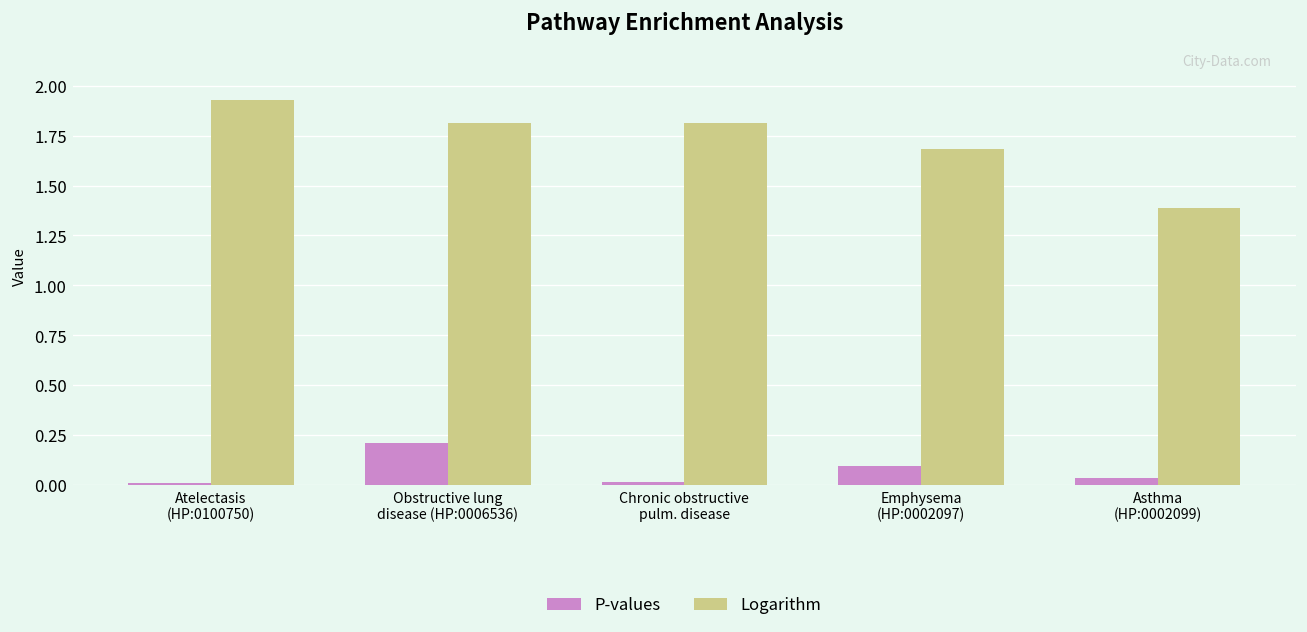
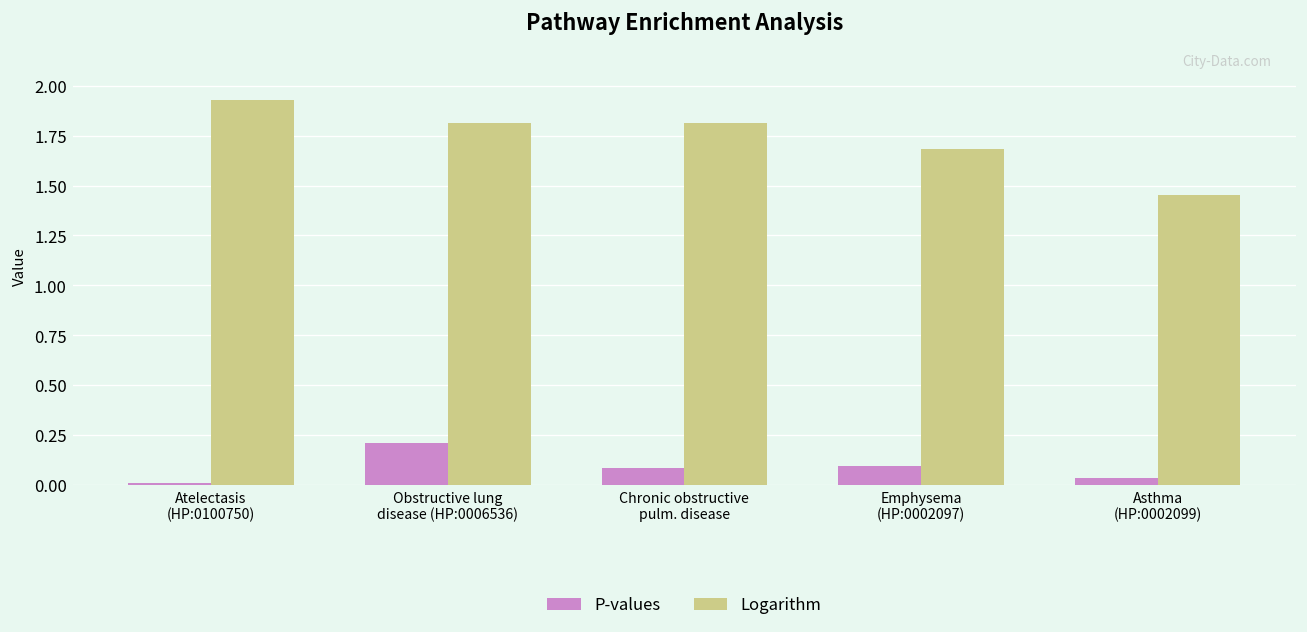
P-values, Chronic obstructive pulm. disease: 0.02 -> 0.09
Logarithm, Asthma (HP:0002099): 1.39 -> 1.45
